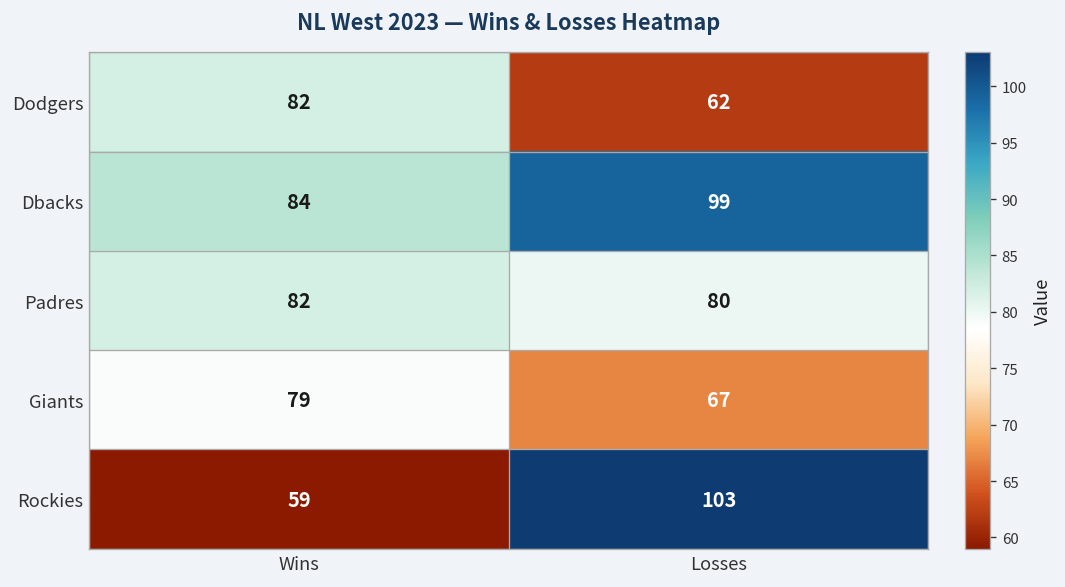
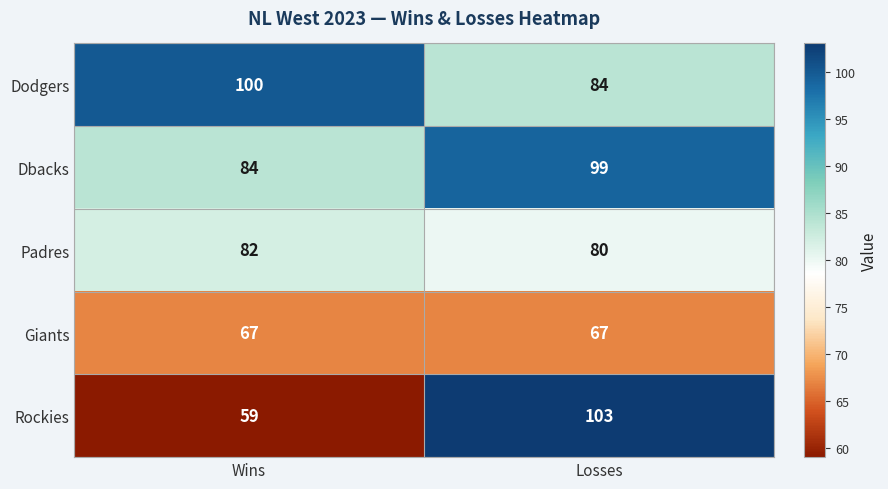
Dodgers, Wins: 82 -> 100
Dodgers, Losses: 62 -> 84
Giants, Wins: 79 -> 67
